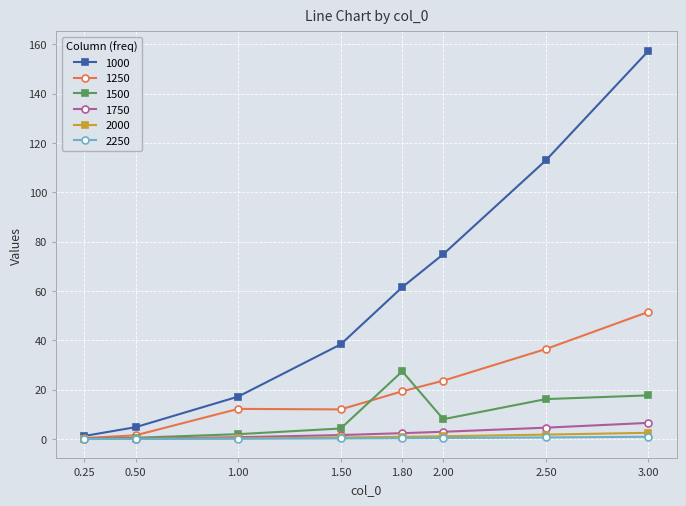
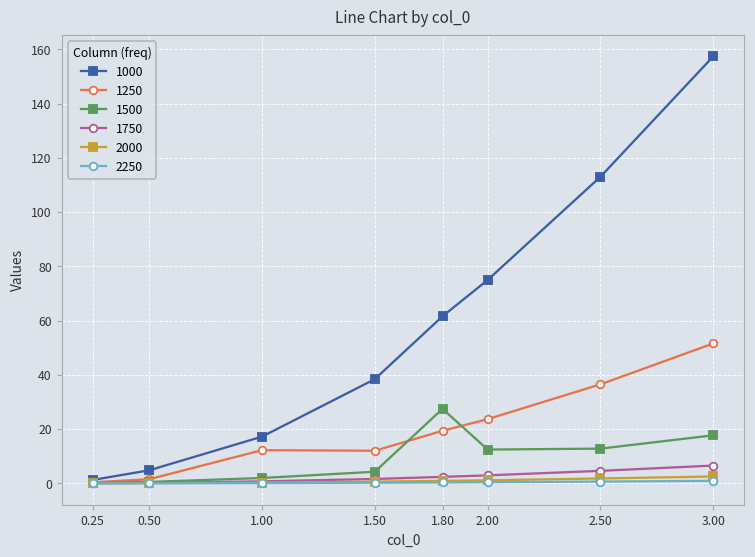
1500, 2.00: 8 -> 12
1500, 2.50: 16 -> 13
